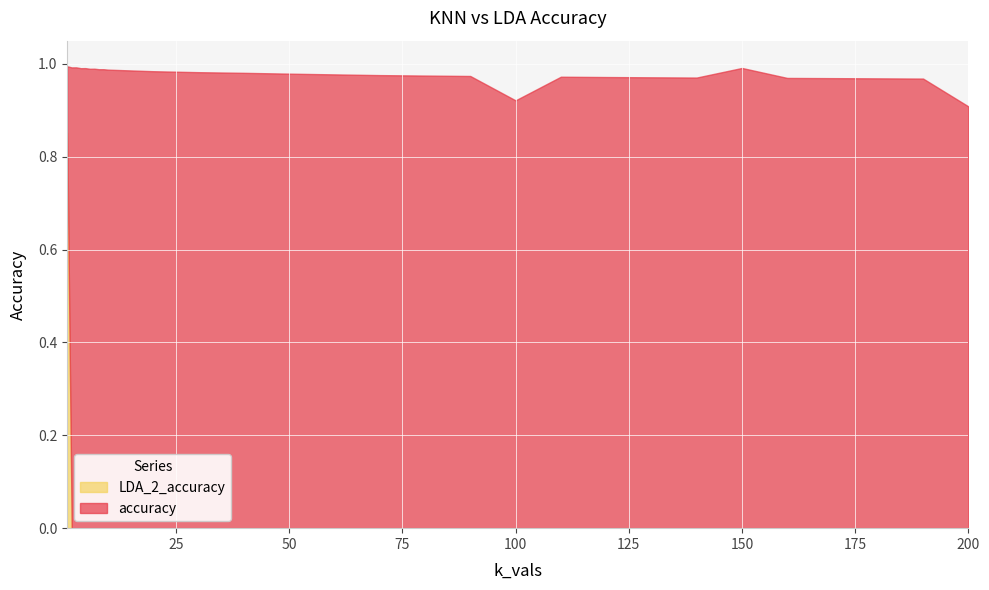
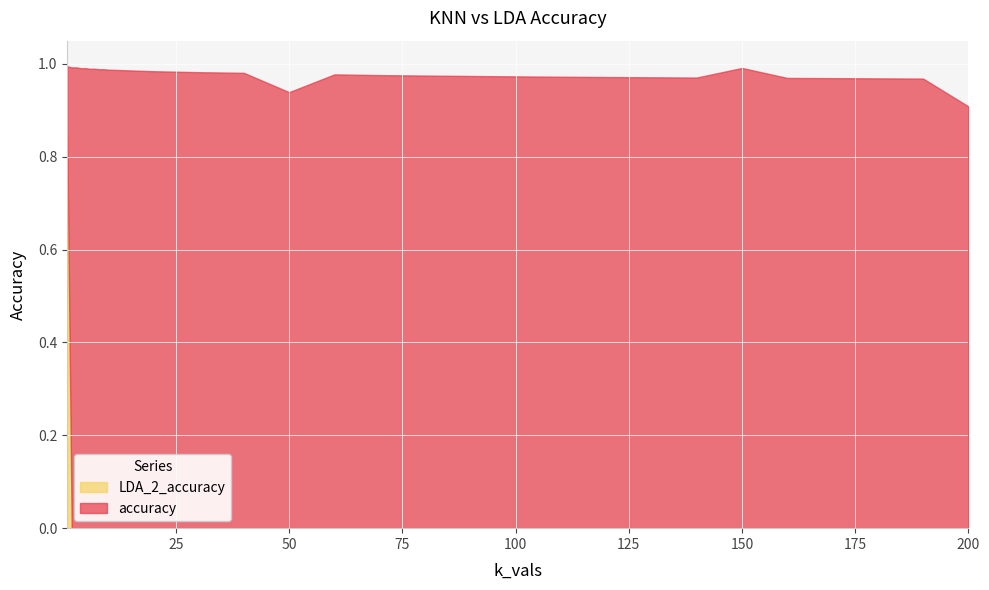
accuracy, 50: 0.98 -> 0.94
accuracy, 100: 0.92 -> 0.97
